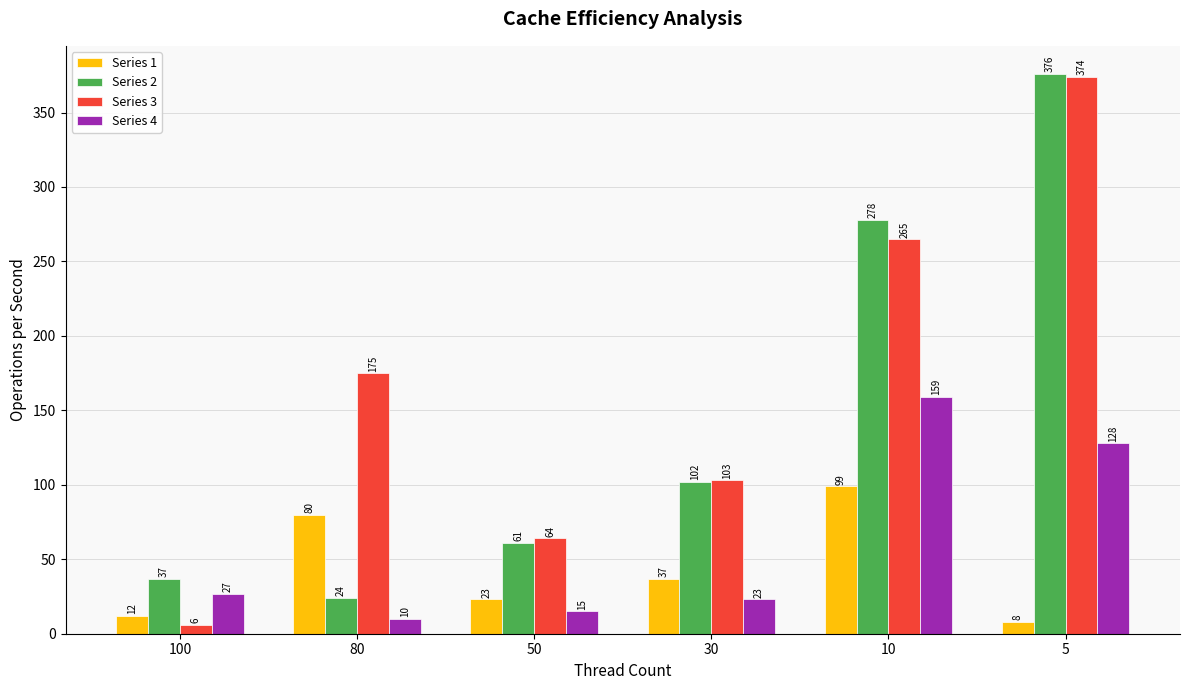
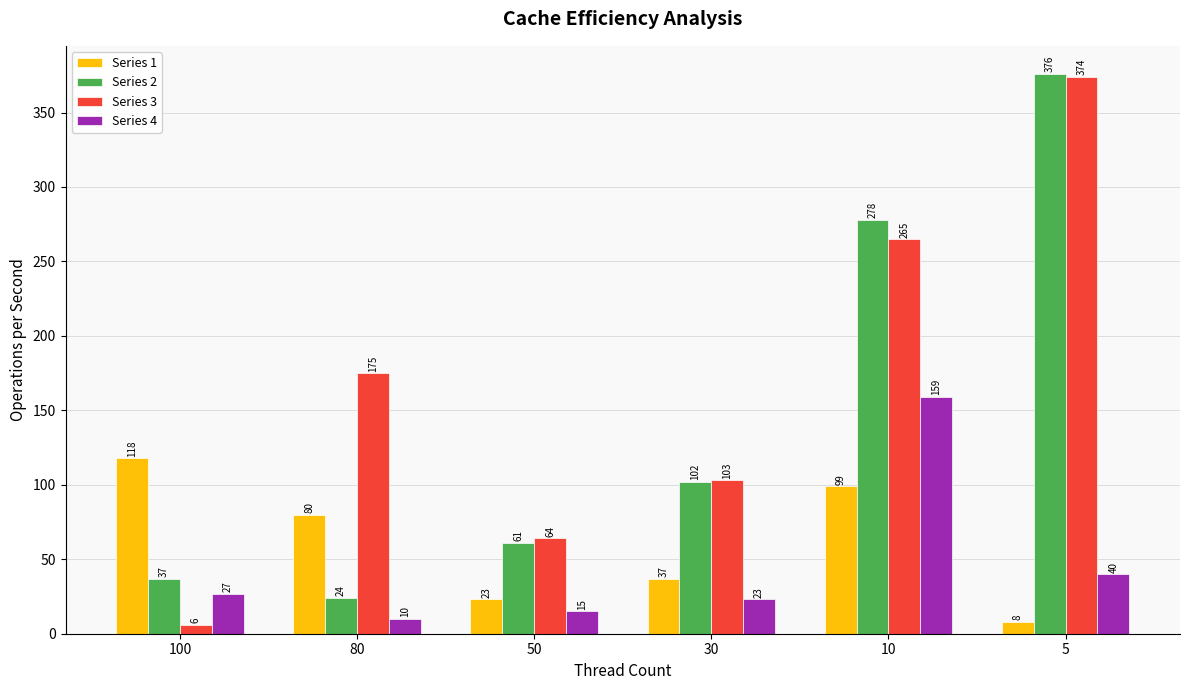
Series 1, 100: 12 -> 118
Series 4, 5: 128 -> 40
